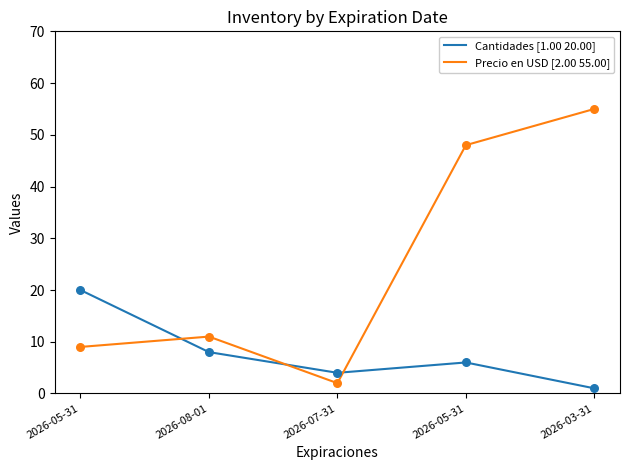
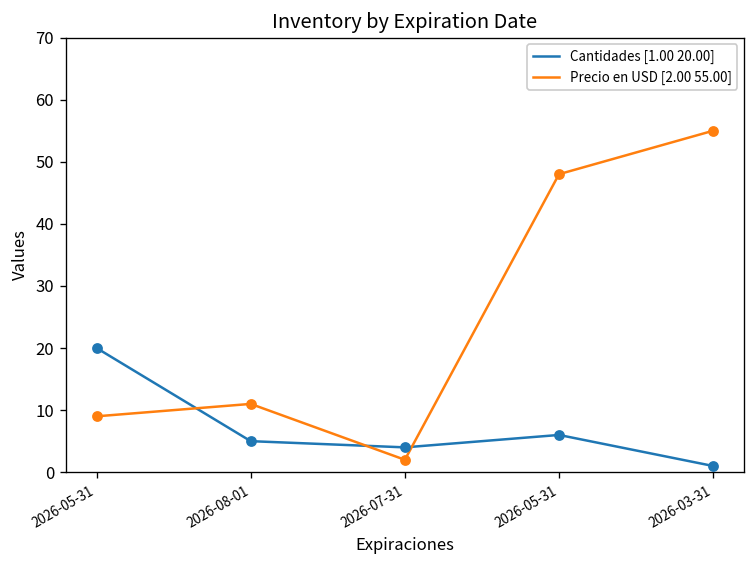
Cantidades [1.00 20.00], 2026-08-01: 8 -> 5
